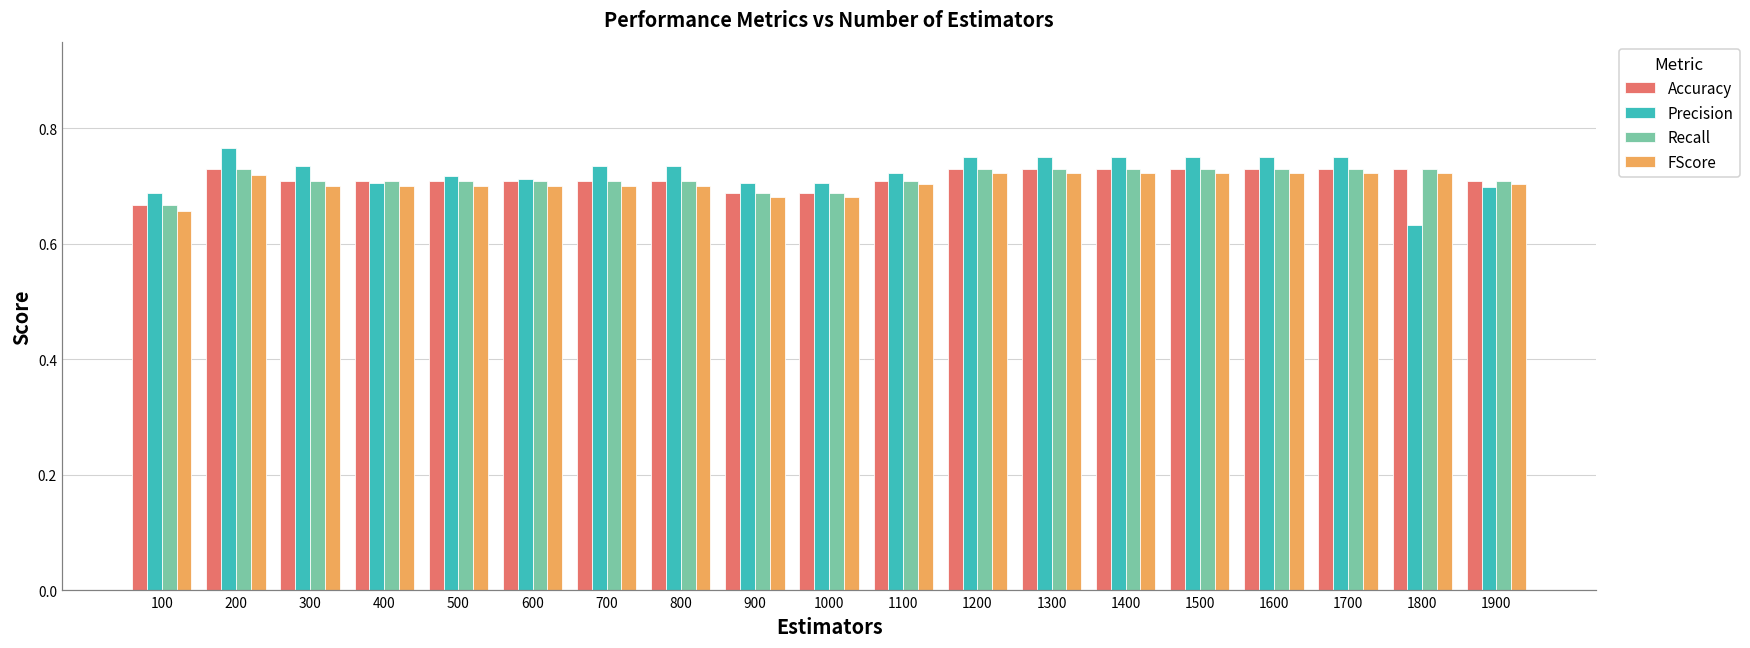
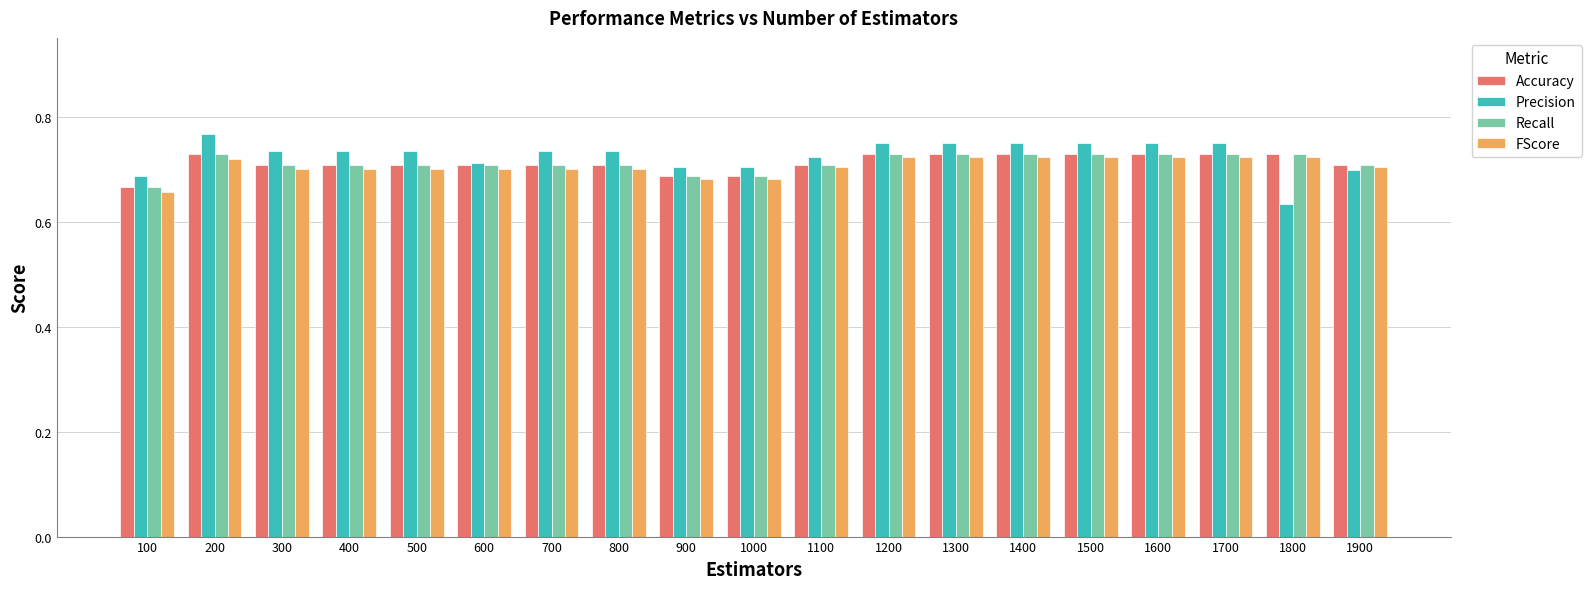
Precision, 400: 0.70 -> 0.73
Precision, 500: 0.72 -> 0.73
